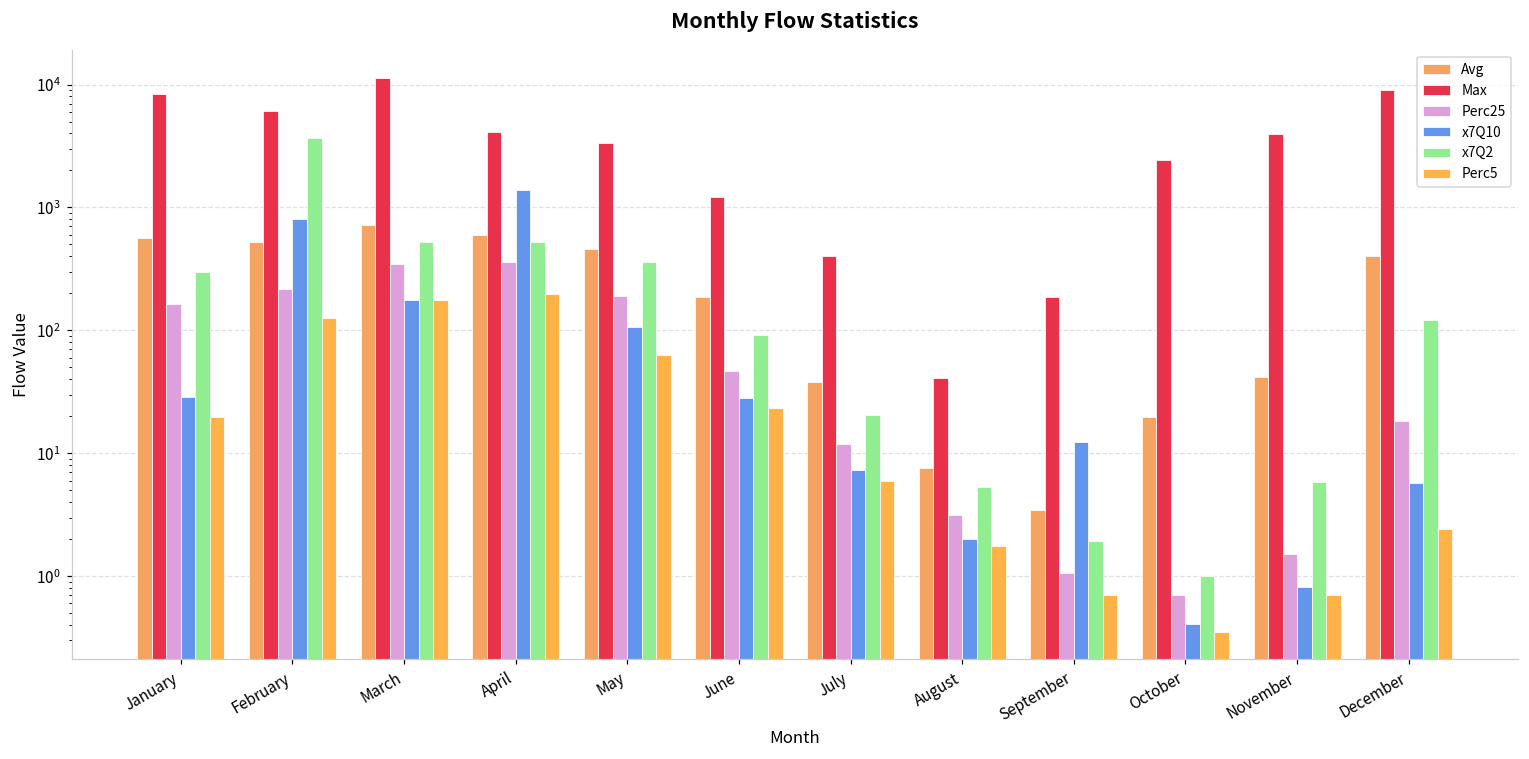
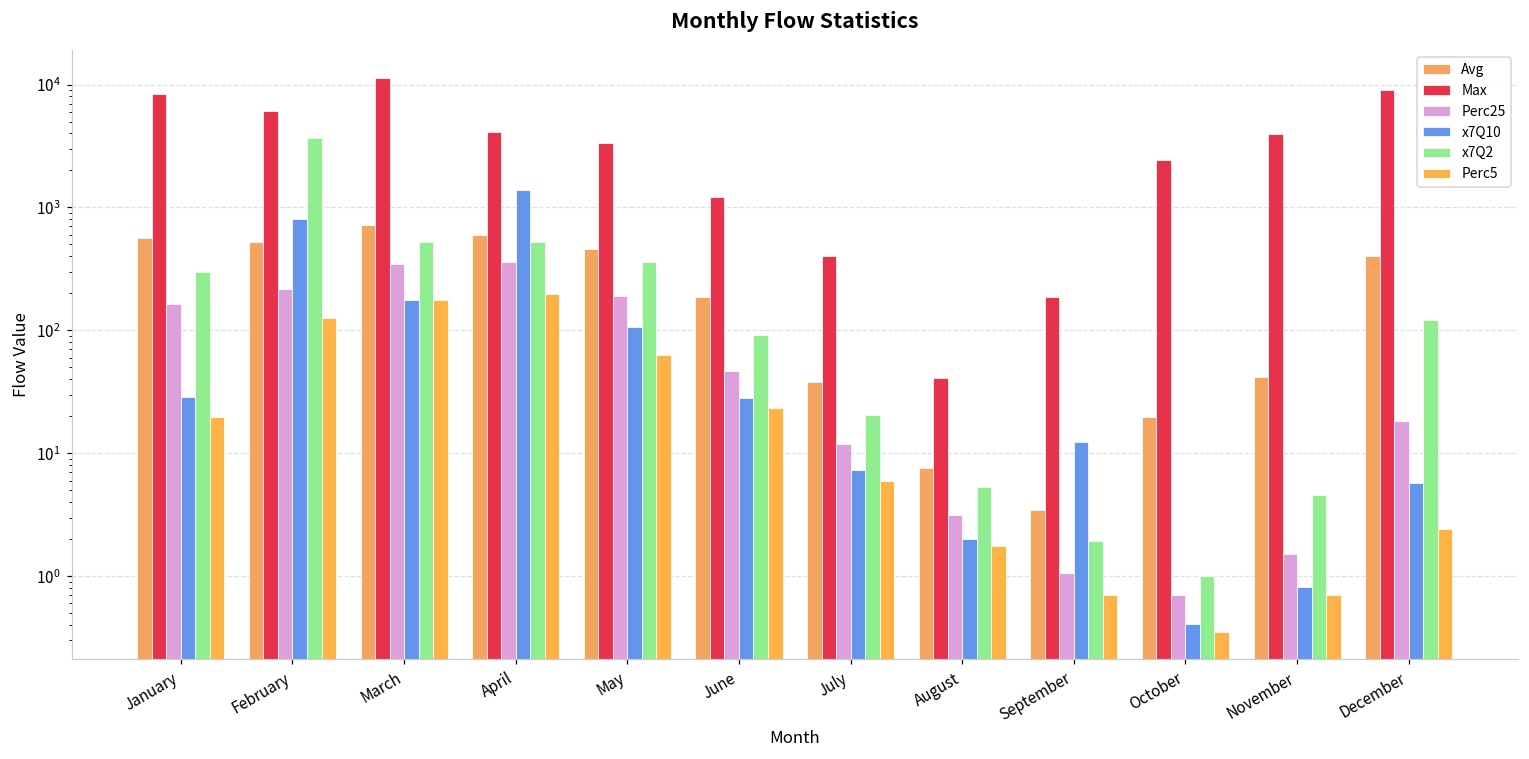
x7Q2, November: 6 -> 4.5
